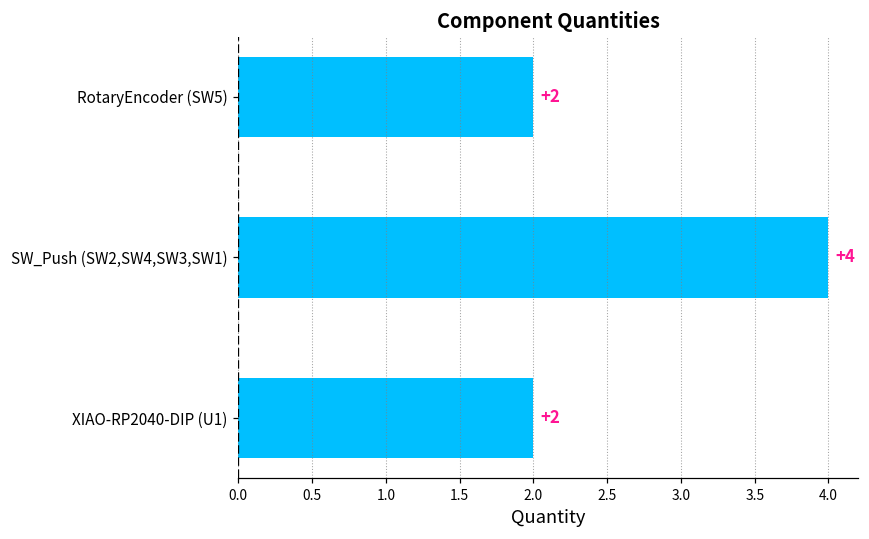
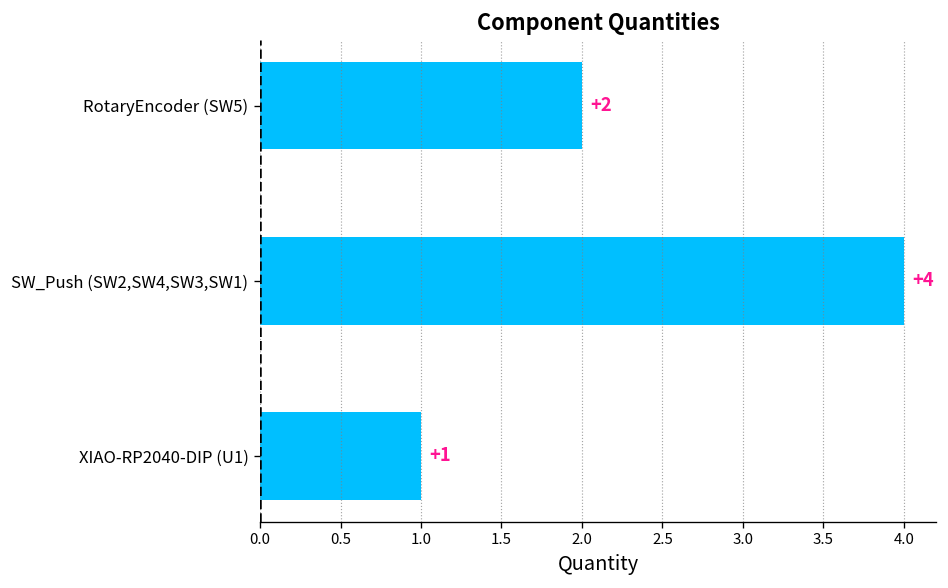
XIAO-RP2040-DIP (U1): +2 -> +1
